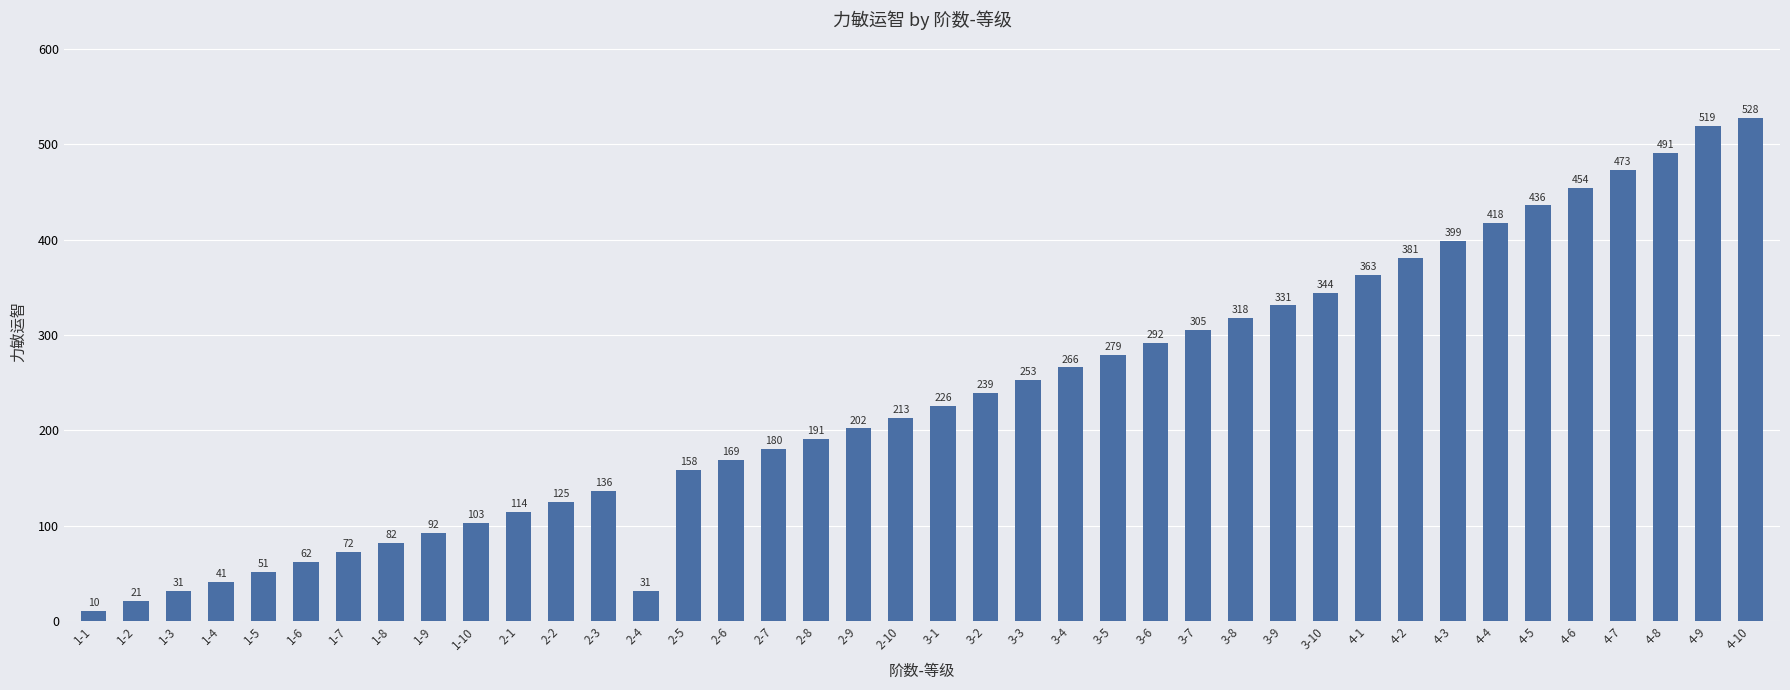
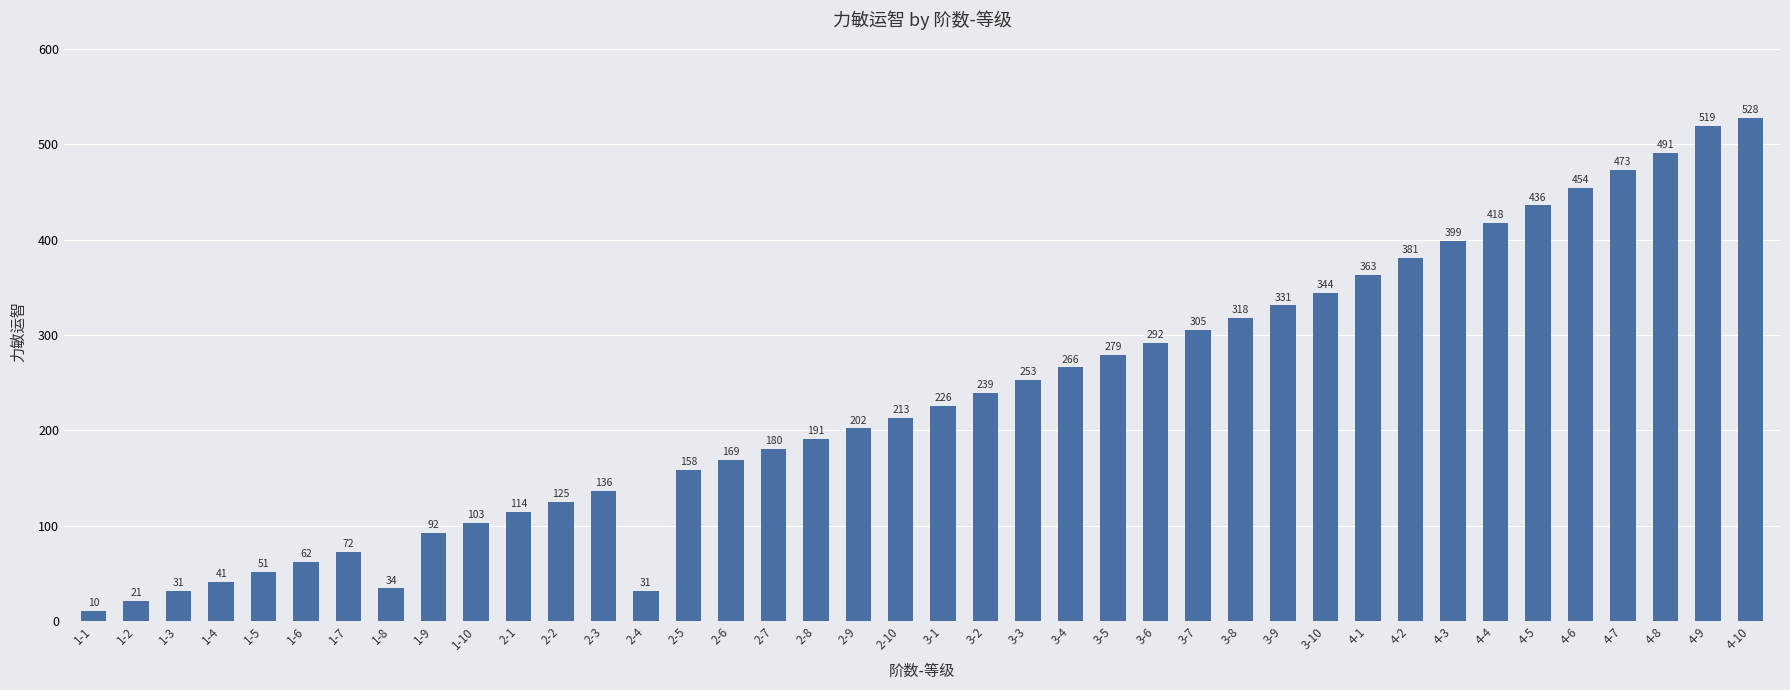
1-8: 82 -> 34
